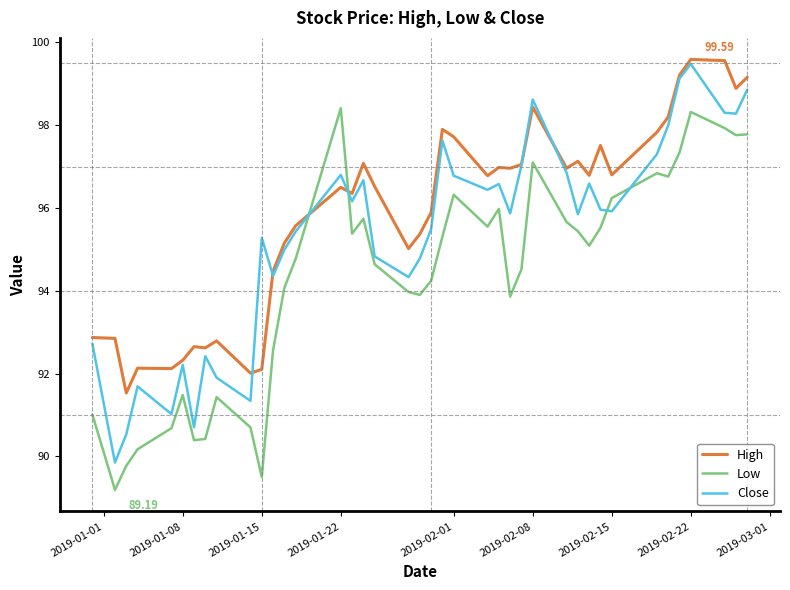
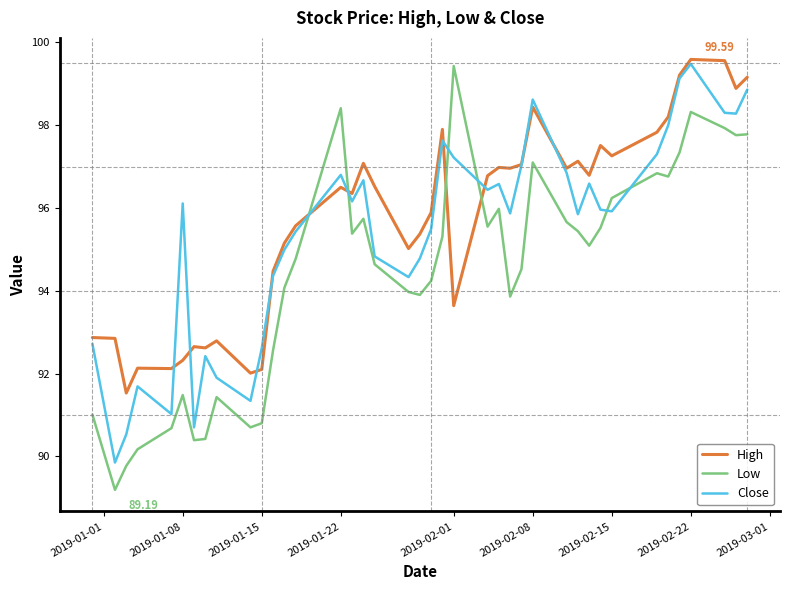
Close, 2019-01-08: 92.2 -> 96.1
Low, 2019-01-15: 89.5 -> 90.8
Close, 2019-01-15: 95.3 -> 92.6
High, 2019-02-01: 97.7 -> 93.6
Low, 2019-02-01: 96.3 -> 99.4
Close, 2019-02-01: 96.8 -> 97.2
High, 2019-02-15: 96.8 -> 97.3
